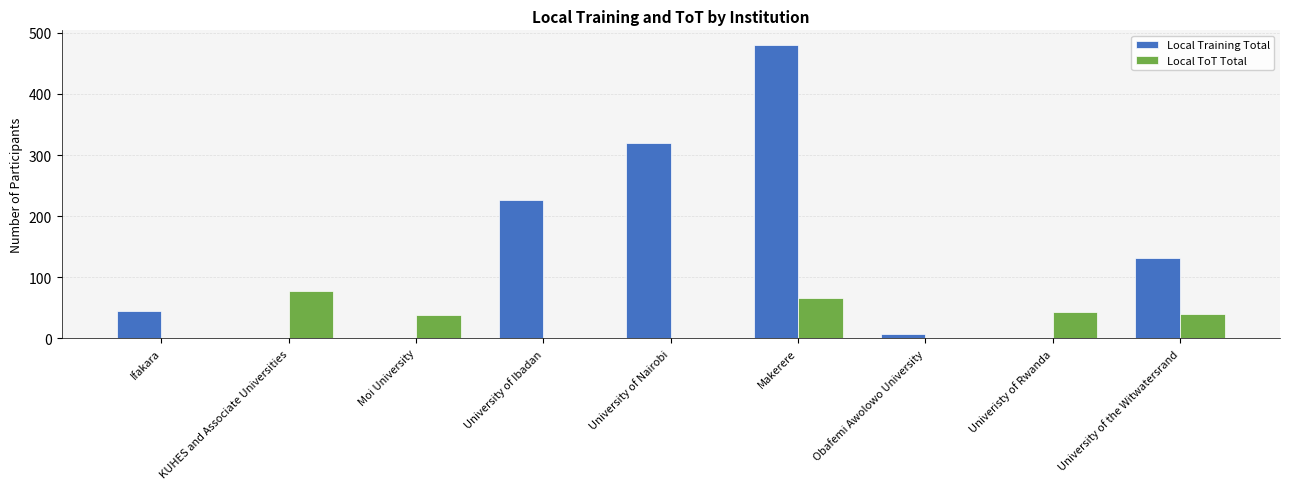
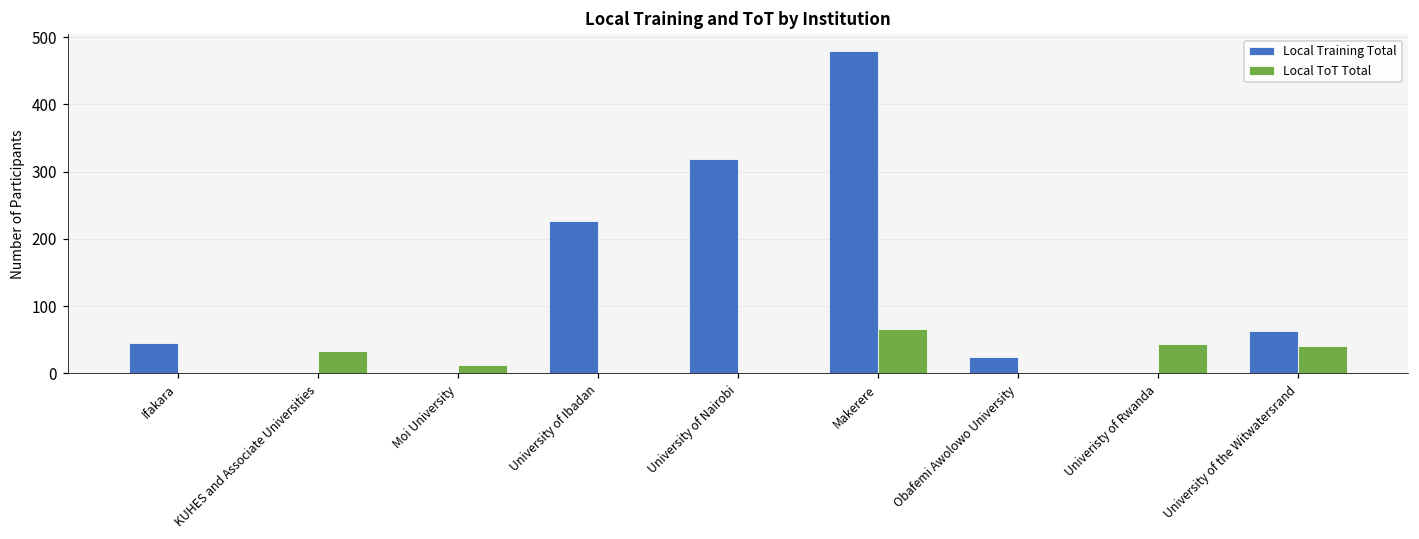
Local ToT Total, KUHES and Associate Universities: 80 -> 30
Local ToT Total, Moi University: 40 -> 10
Local Training Total, Obafemi Awolowo University: 10 -> 20
Local Training Total, University of the Witwatersrand: 130 -> 60
